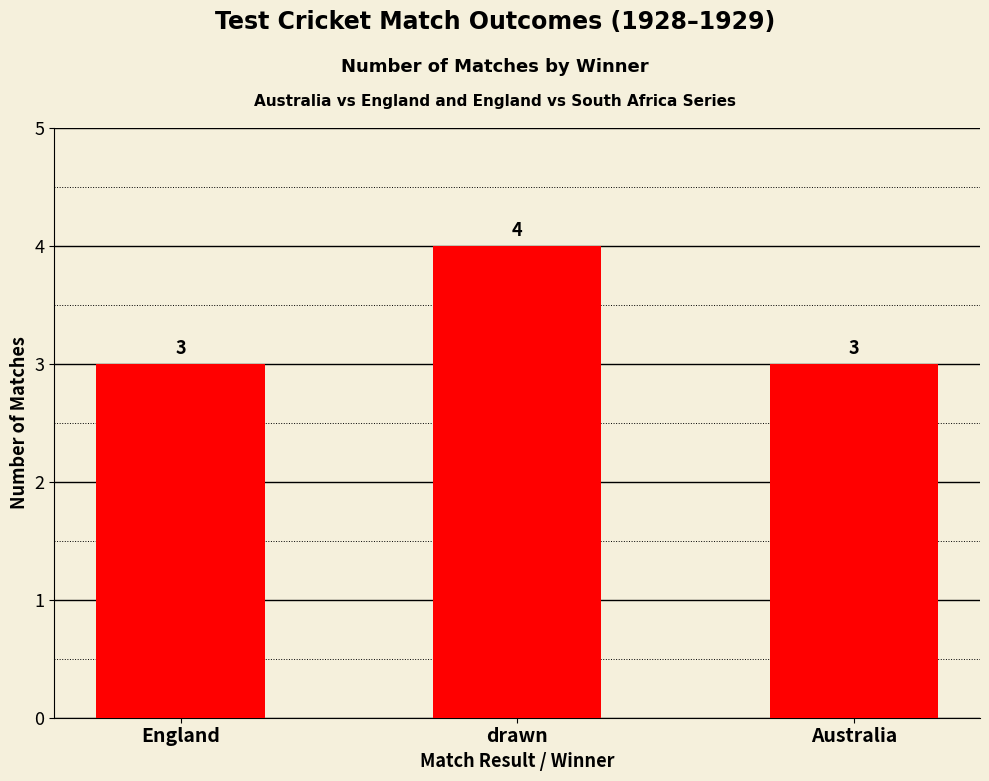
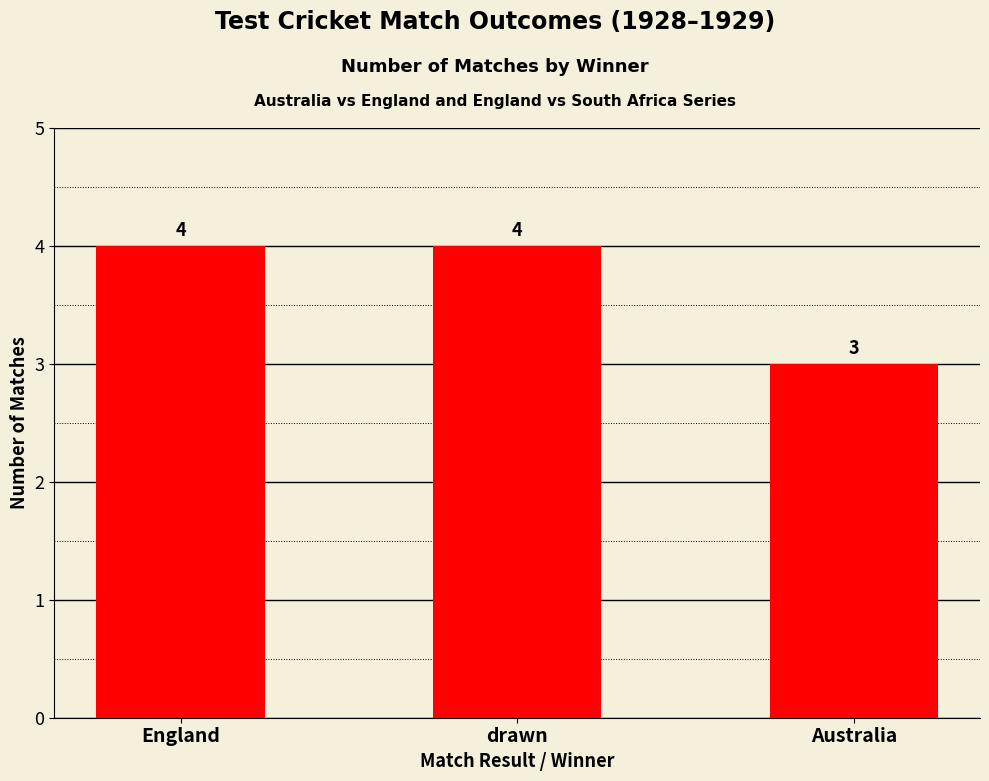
England: 3 -> 4
